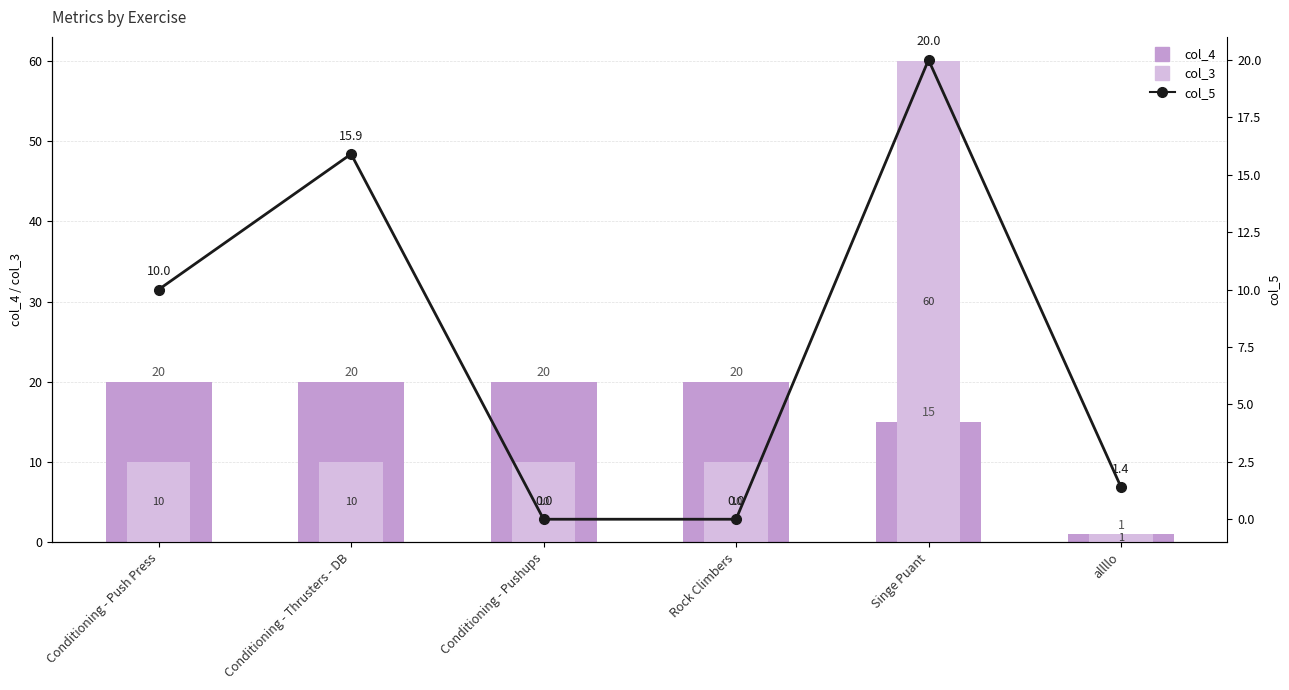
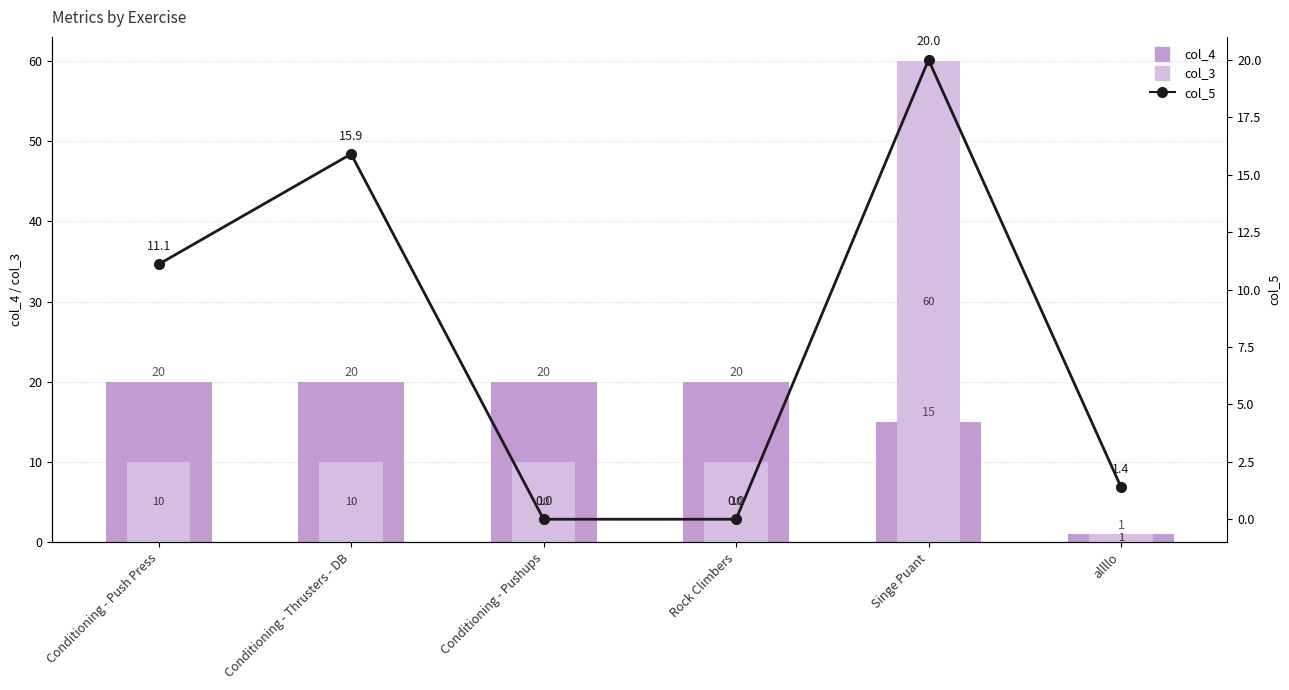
col_5, Conditioning - Push Press: 10.0 -> 11.1
